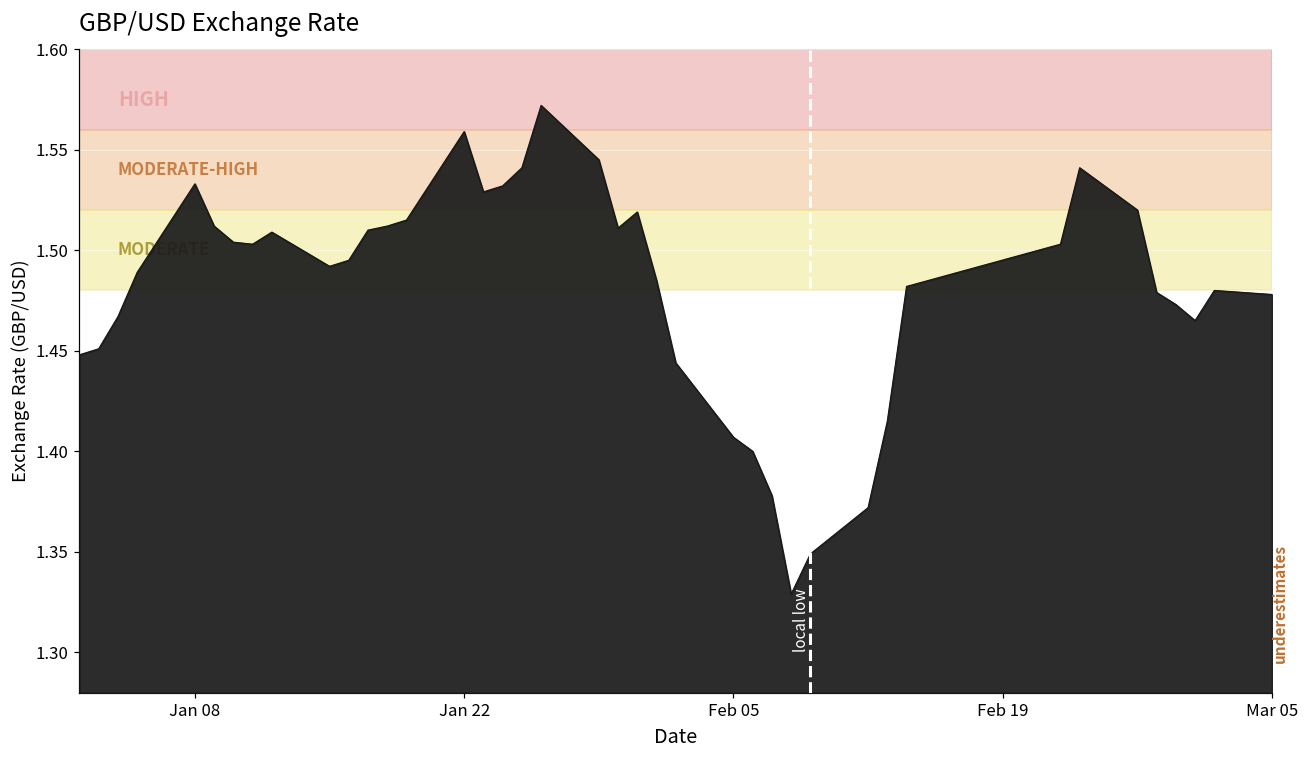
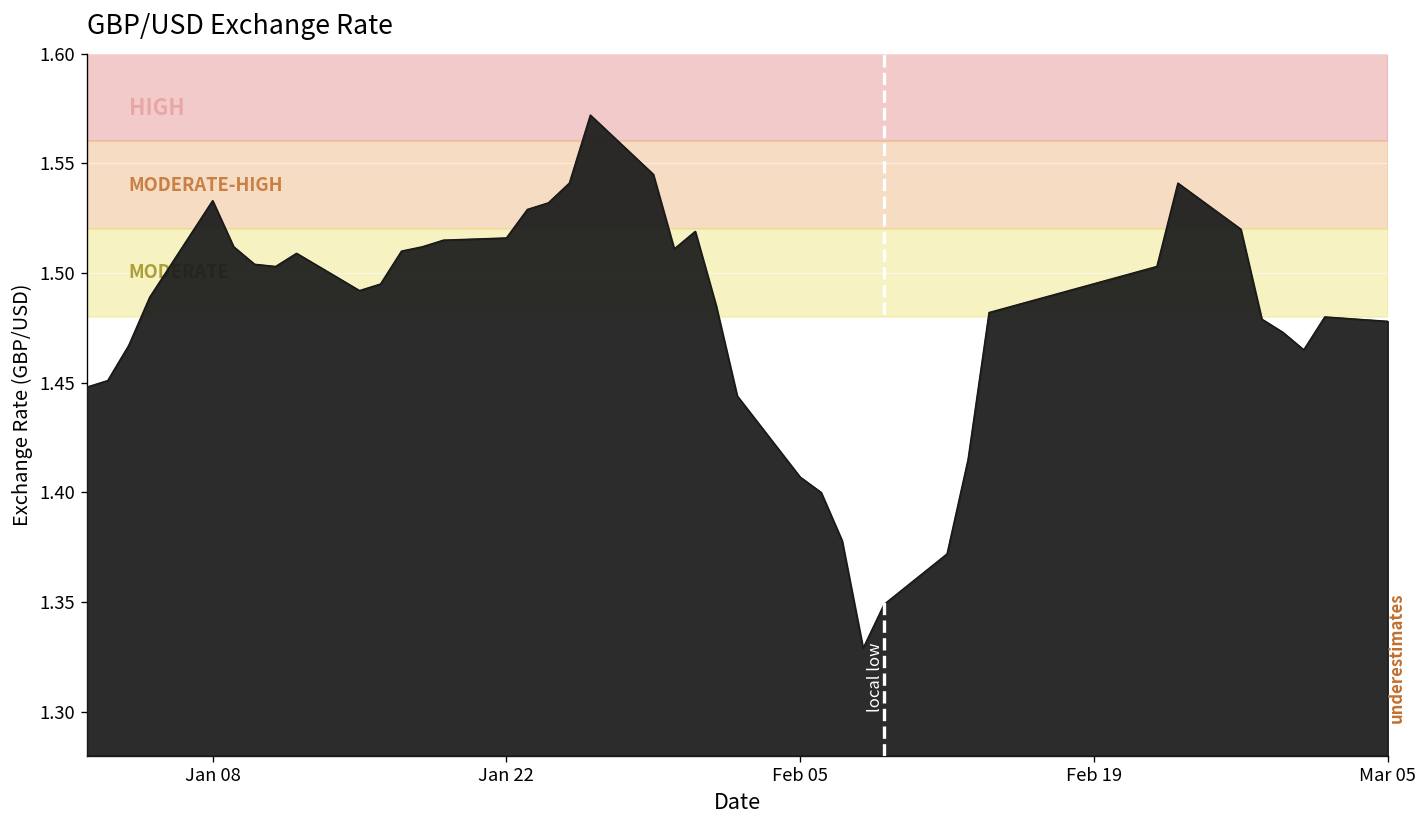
Jan 22: 1.559 -> 1.516
